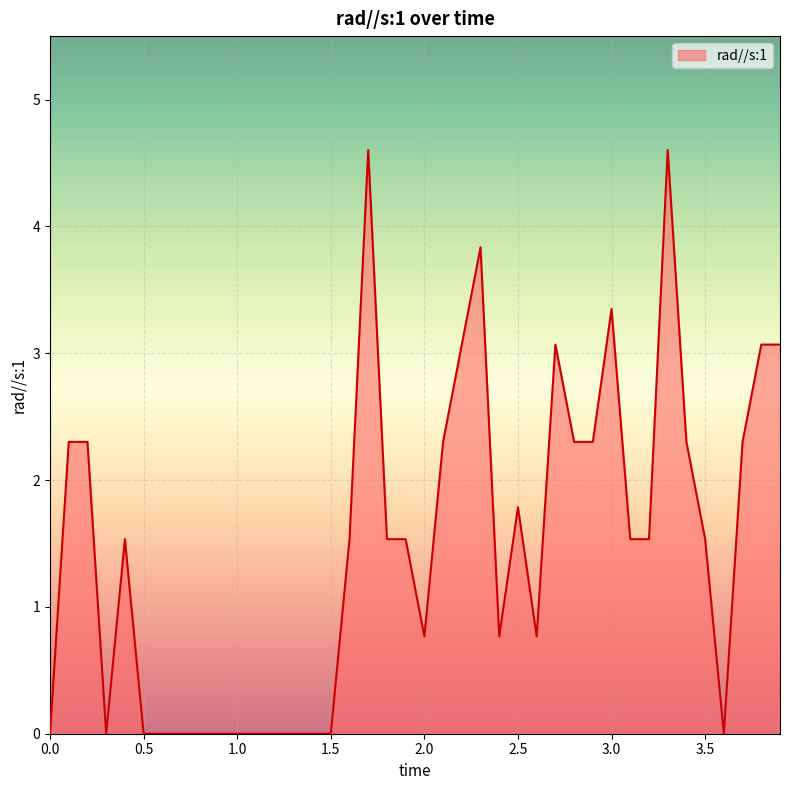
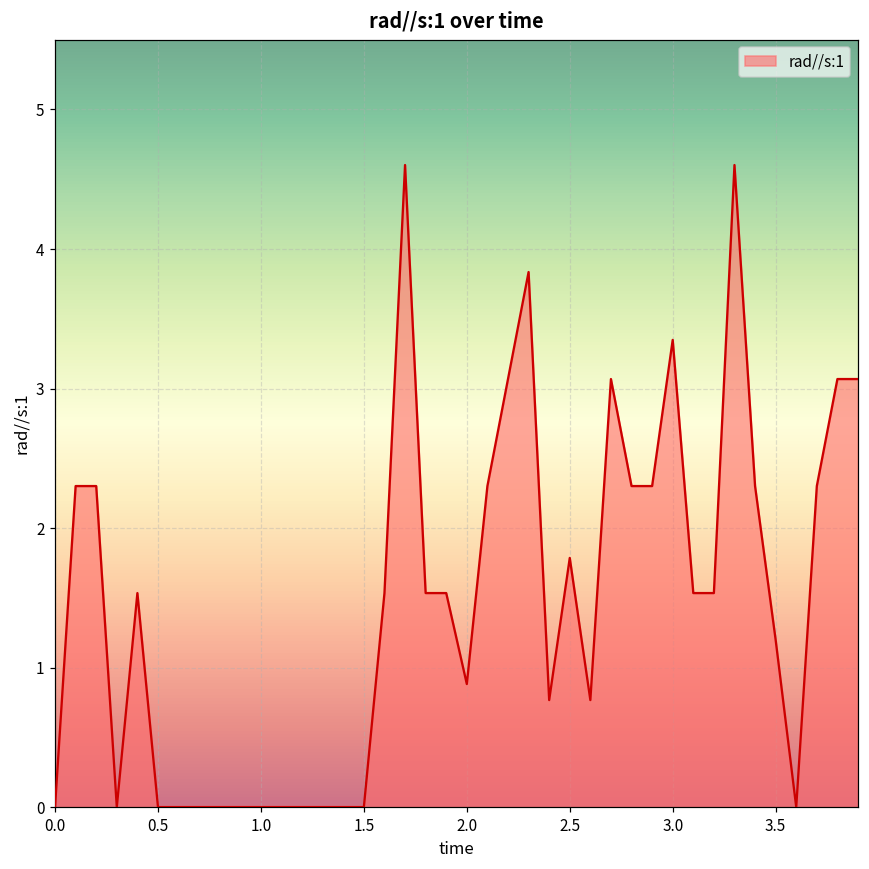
2.0: 0.77 -> 0.88
3.5: 1.53 -> 1.20
